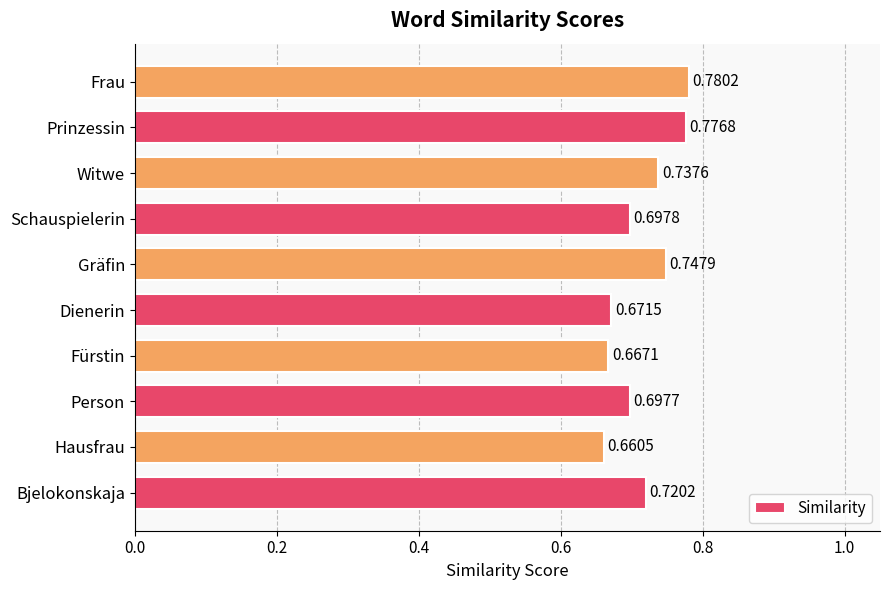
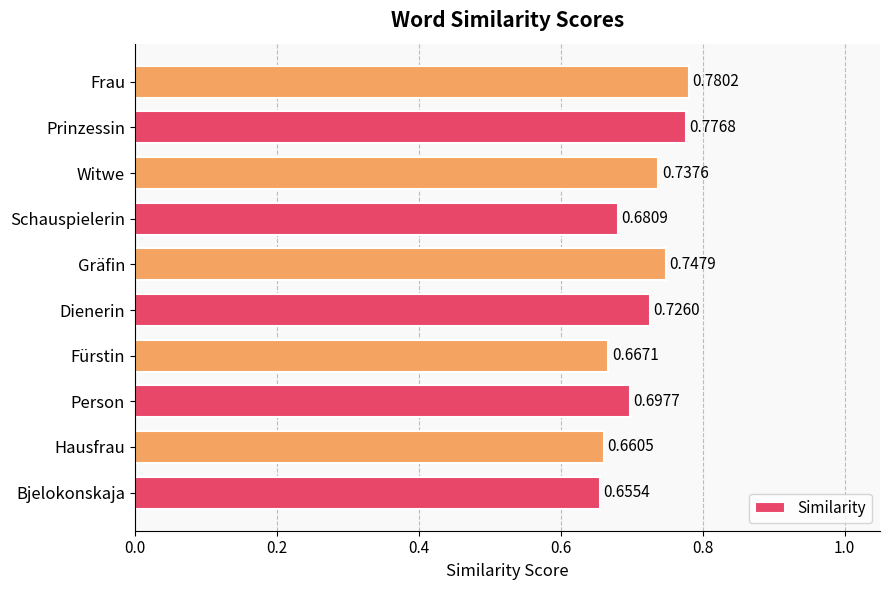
Schauspielerin: 0.6978 -> 0.6809
Dienerin: 0.6715 -> 0.7260
Bjelokonskaja: 0.7202 -> 0.6554
